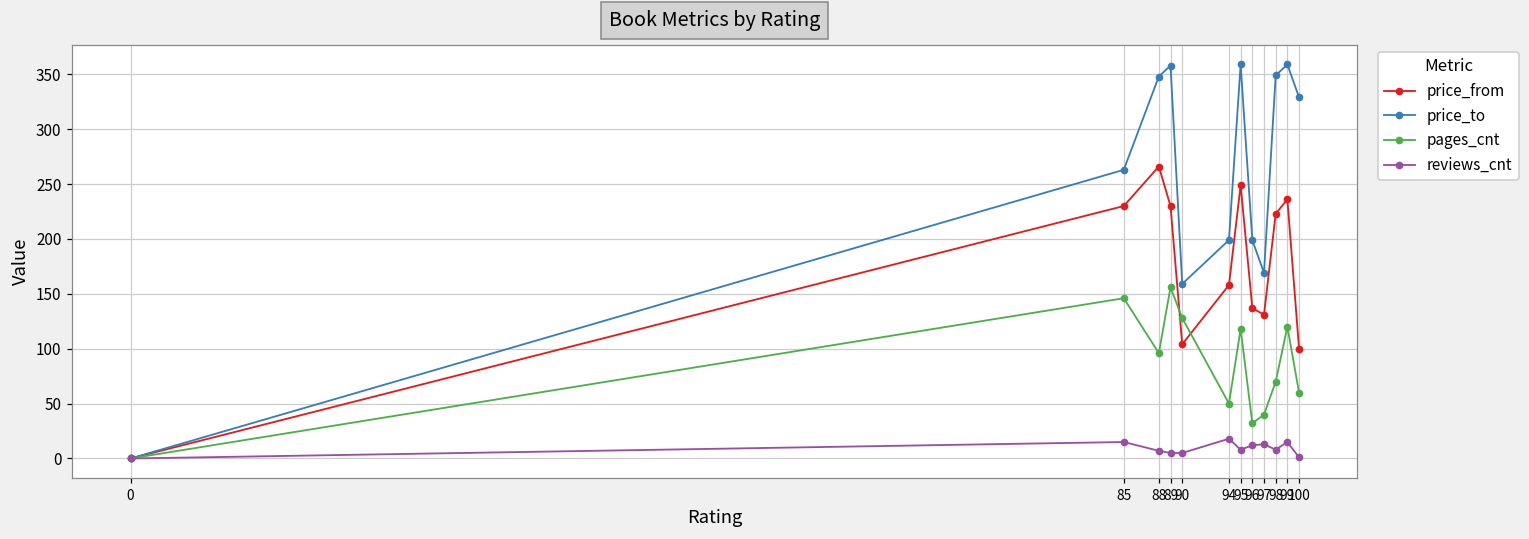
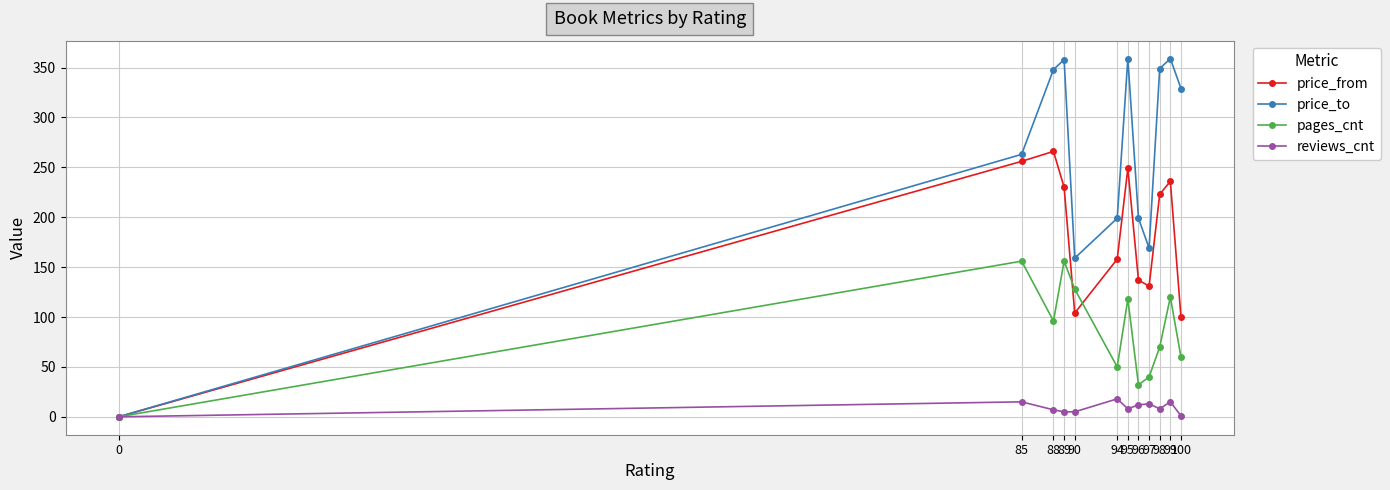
price_from, 85: 230 -> 260
pages_cnt, 85: 150 -> 160
